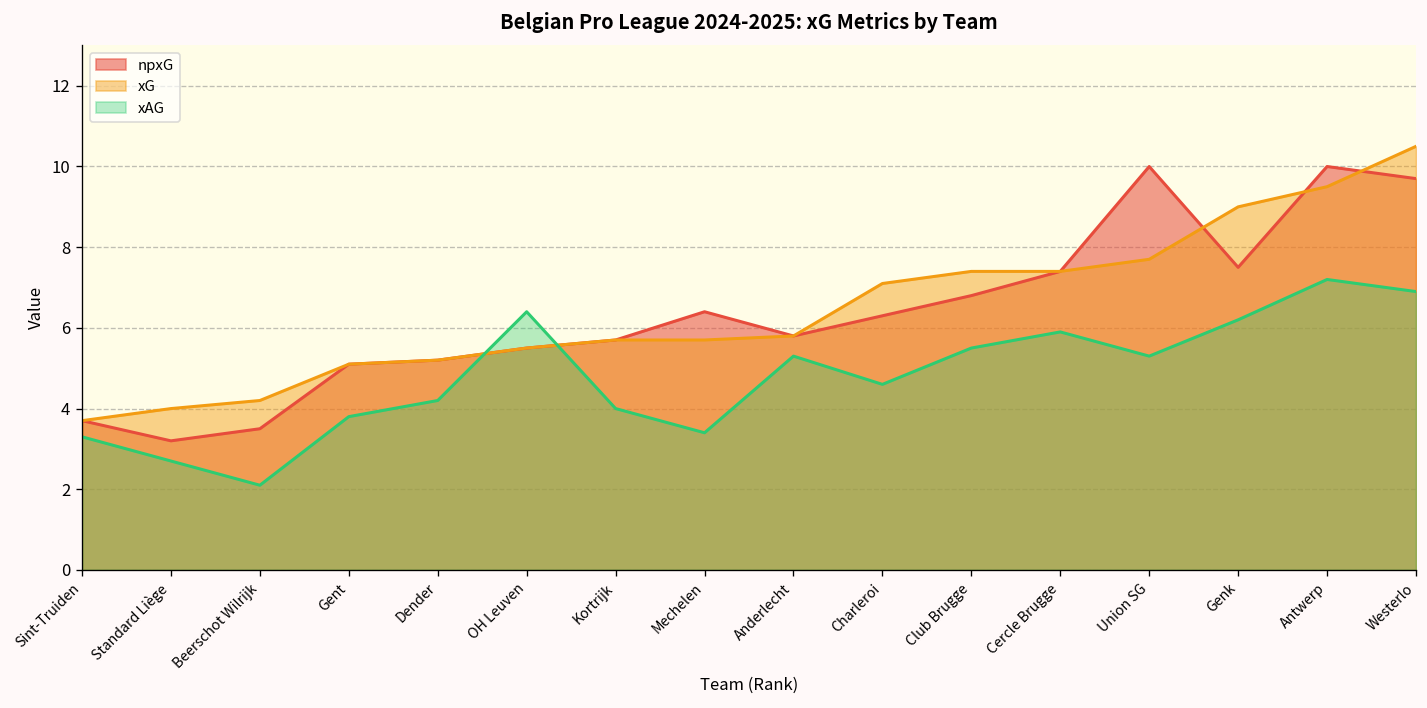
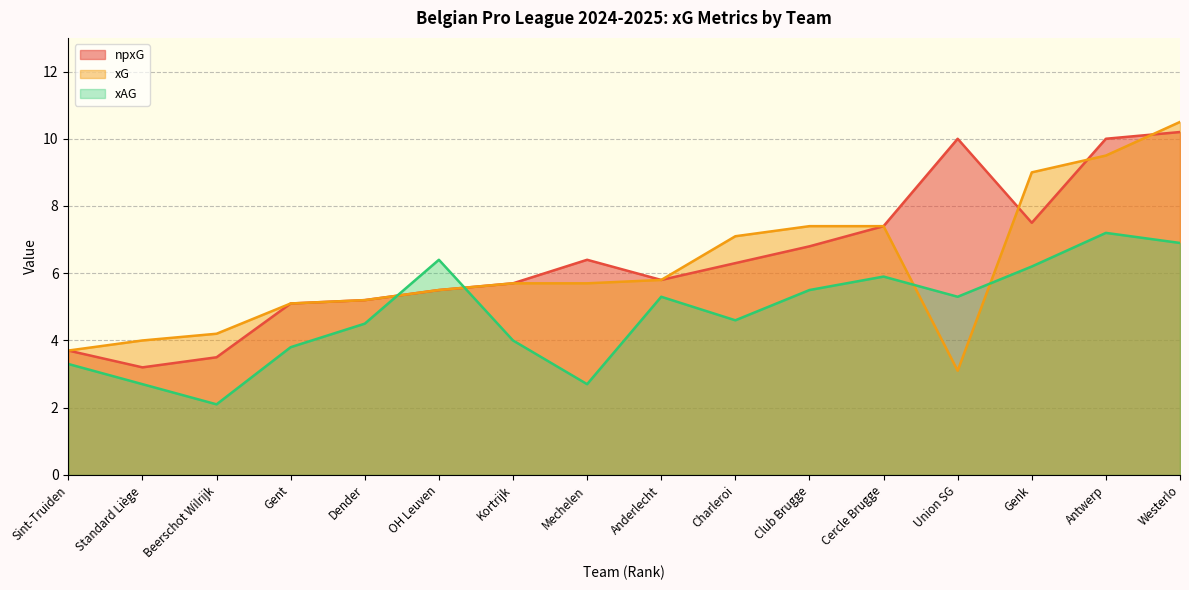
xAG, Dender: 4.2 -> 4.5
xAG, Mechelen: 3.4 -> 2.7
xG, Union SG: 7.7 -> 3.1
npxG, Westerlo: 9.7 -> 10.2
